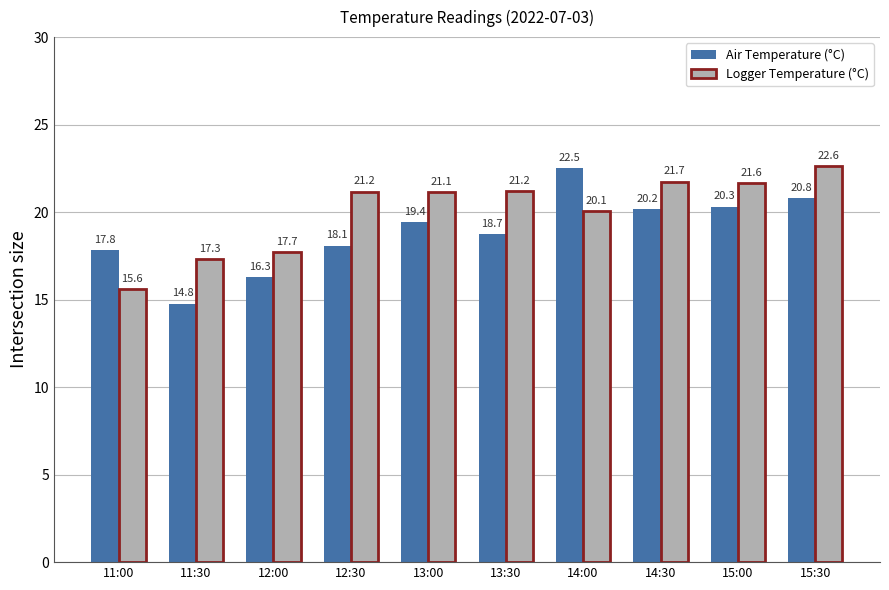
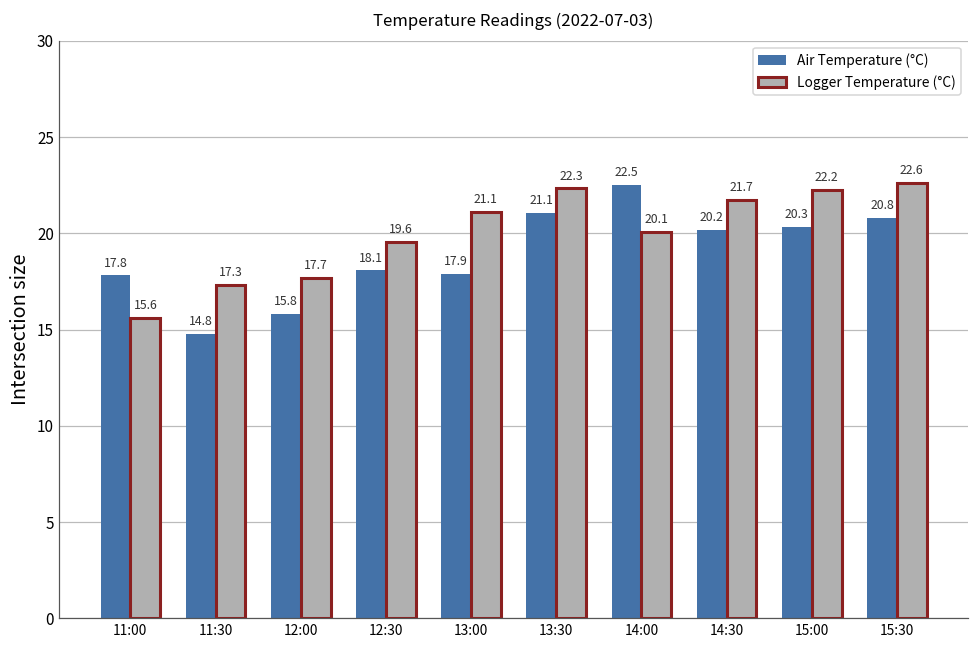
Air Temperature (°C), 12:00: 16.3 -> 15.8
Logger Temperature (°C), 12:30: 21.2 -> 19.6
Air Temperature (°C), 13:00: 19.4 -> 17.9
Air Temperature (°C), 13:30: 18.7 -> 21.1
Logger Temperature (°C), 13:30: 21.2 -> 22.3
Logger Temperature (°C), 15:00: 21.6 -> 22.2
